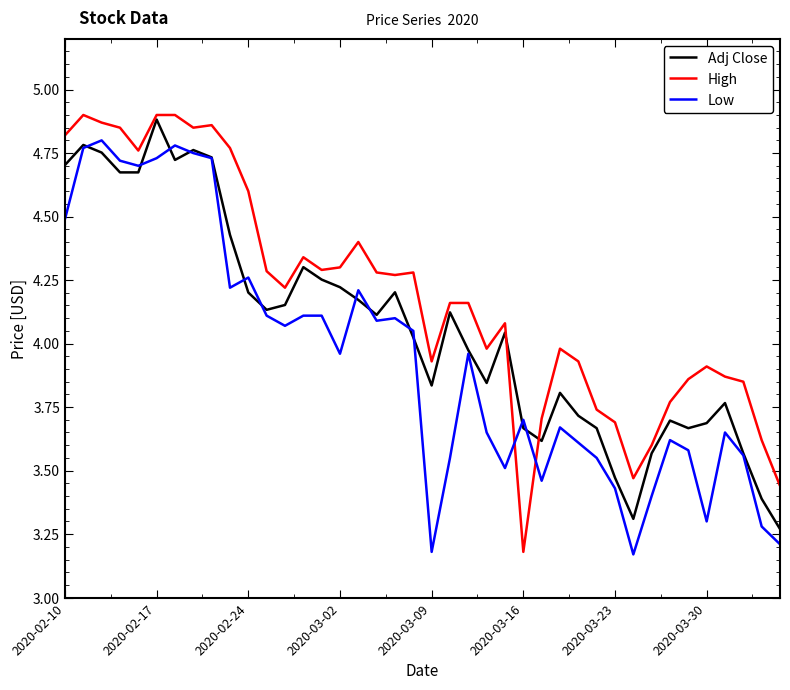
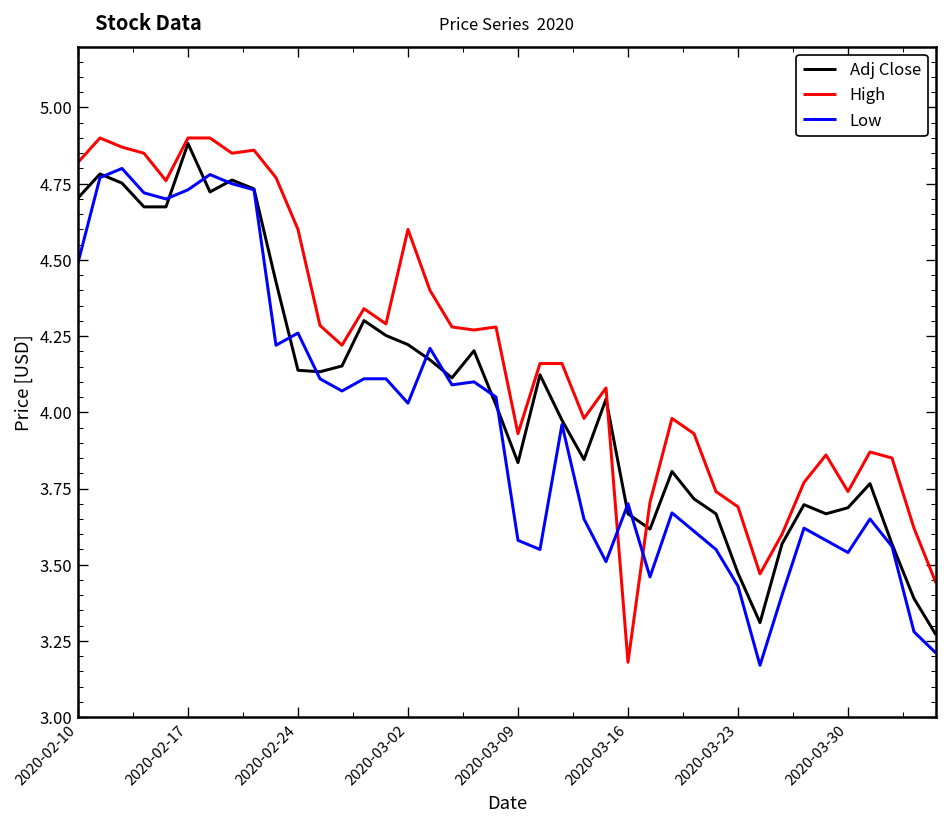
Adj Close, 2020-02-24: 4.20 -> 4.14
High, 2020-03-02: 4.3 -> 4.6
Low, 2020-03-02: 3.96 -> 4.03
Low, 2020-03-09: 3.18 -> 3.58
High, 2020-03-30: 3.91 -> 3.74
Low, 2020-03-30: 3.30 -> 3.54
